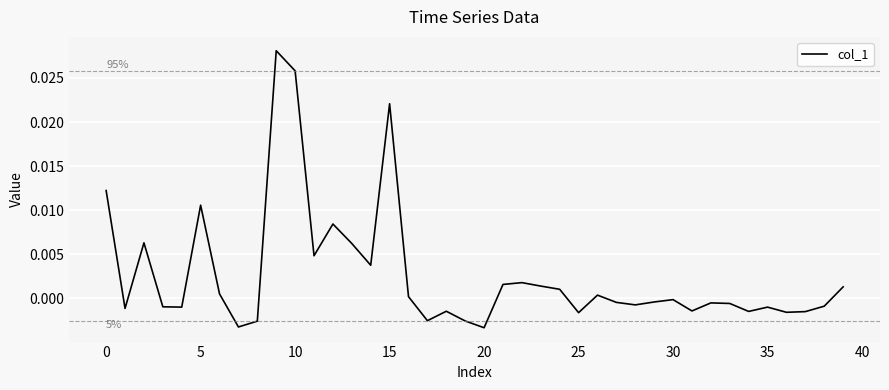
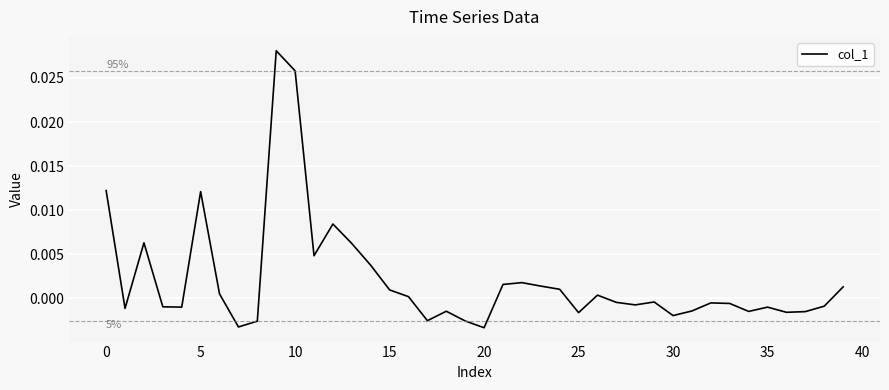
5: 0.011 -> 0.012
15: 0.022 -> 0.001
30: 0.000 -> -0.002
